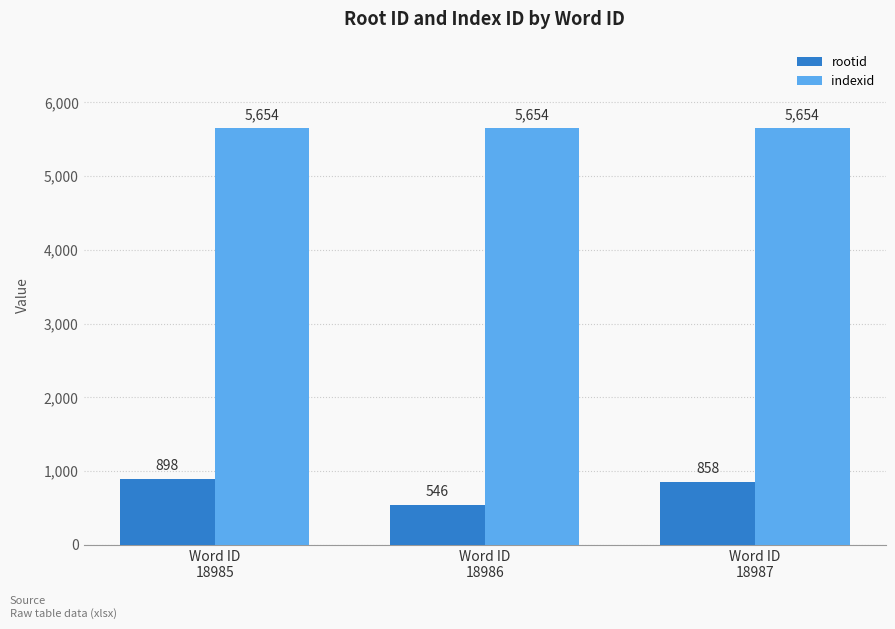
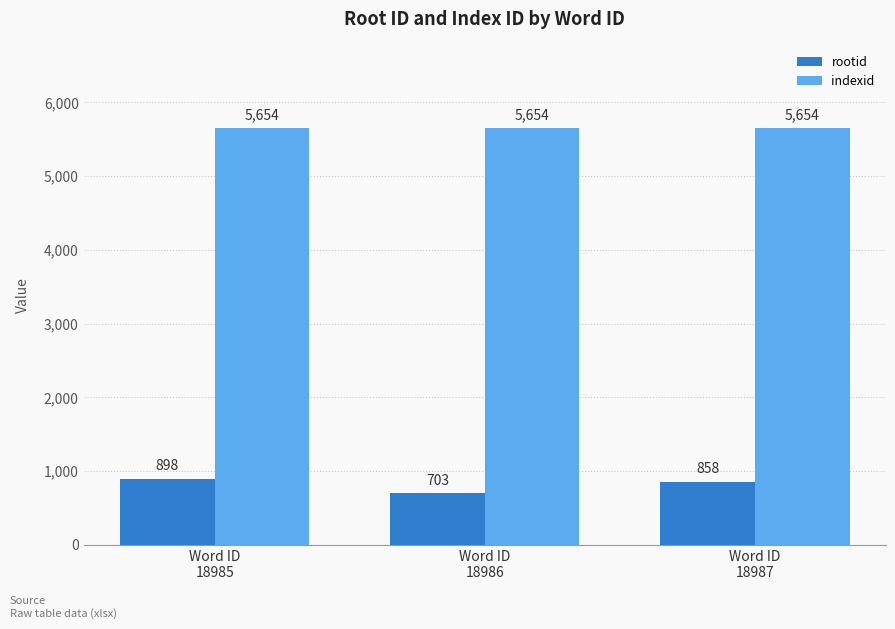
rootid, Word ID 18986: 546 -> 703
